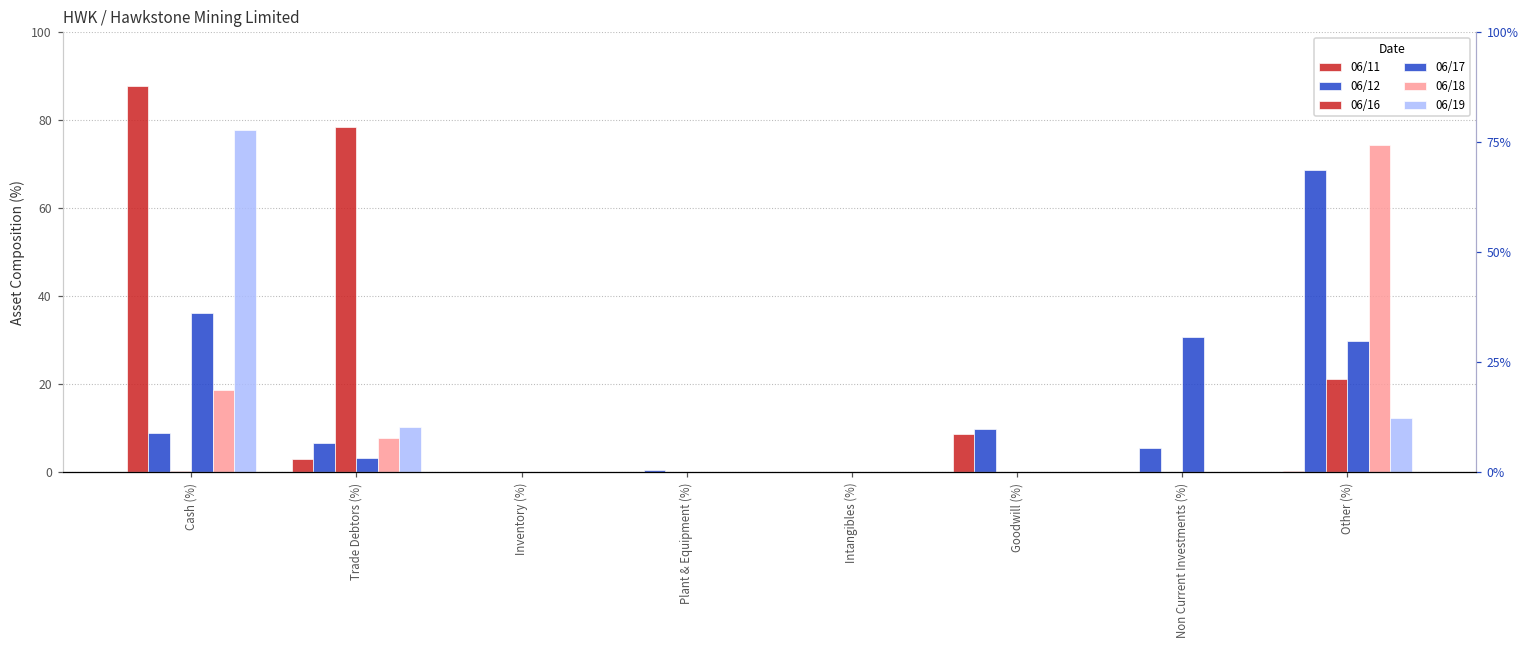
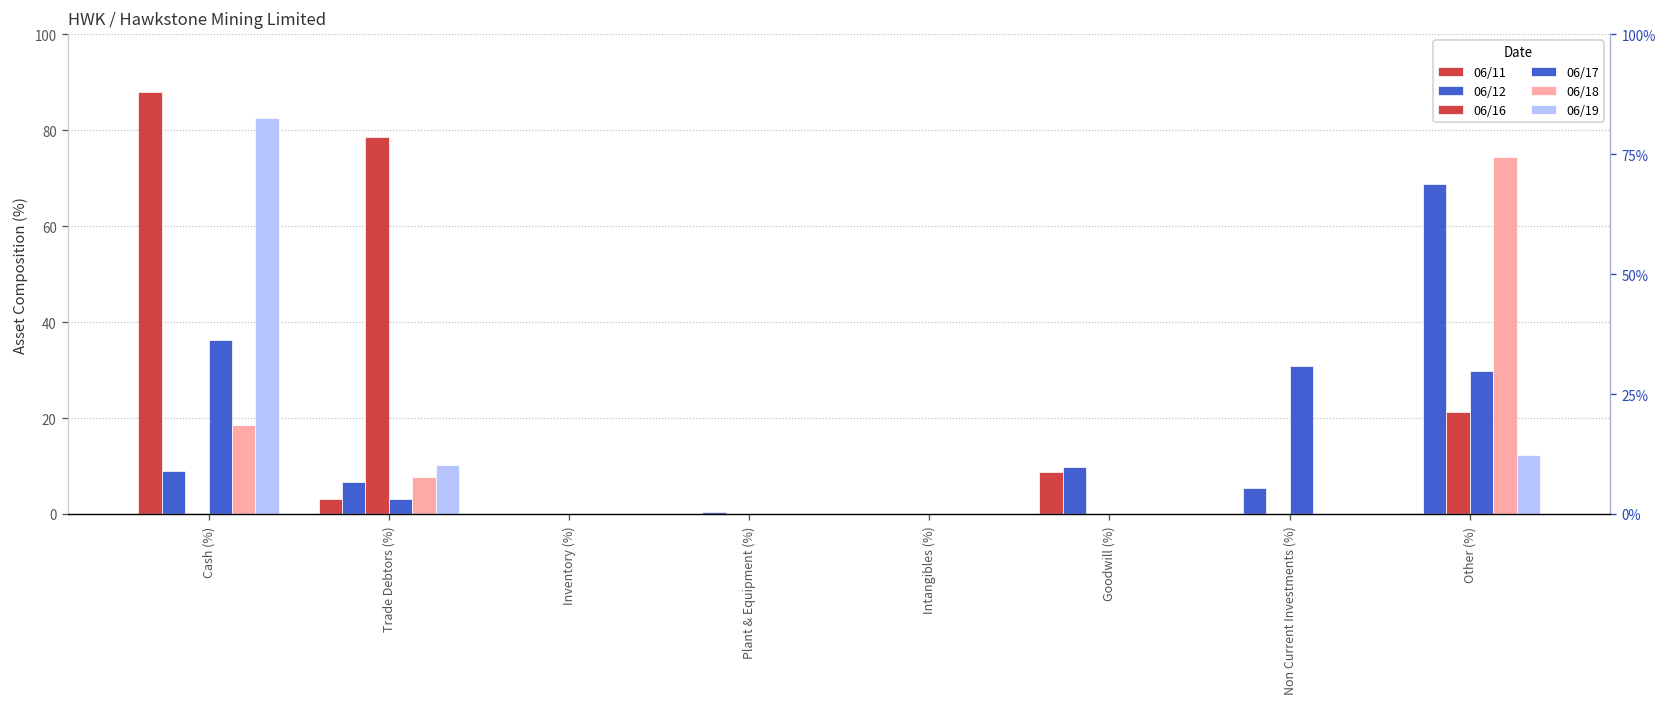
06/19, Cash (%): 78 -> 83
